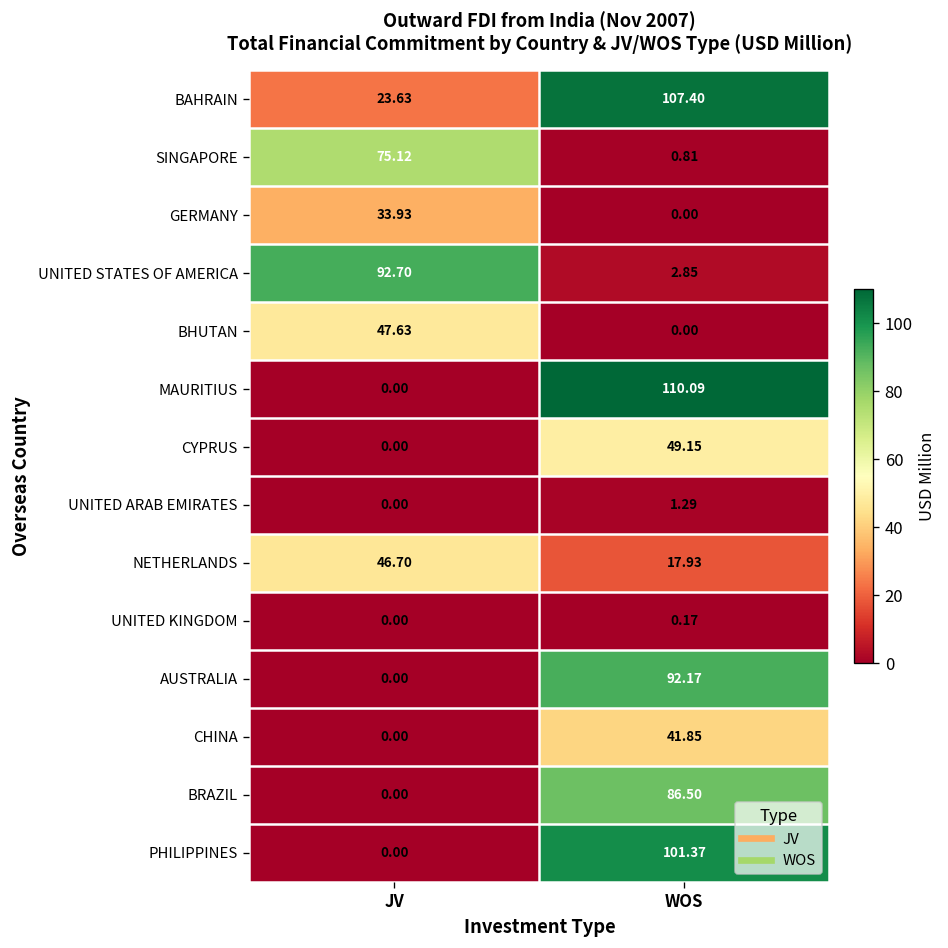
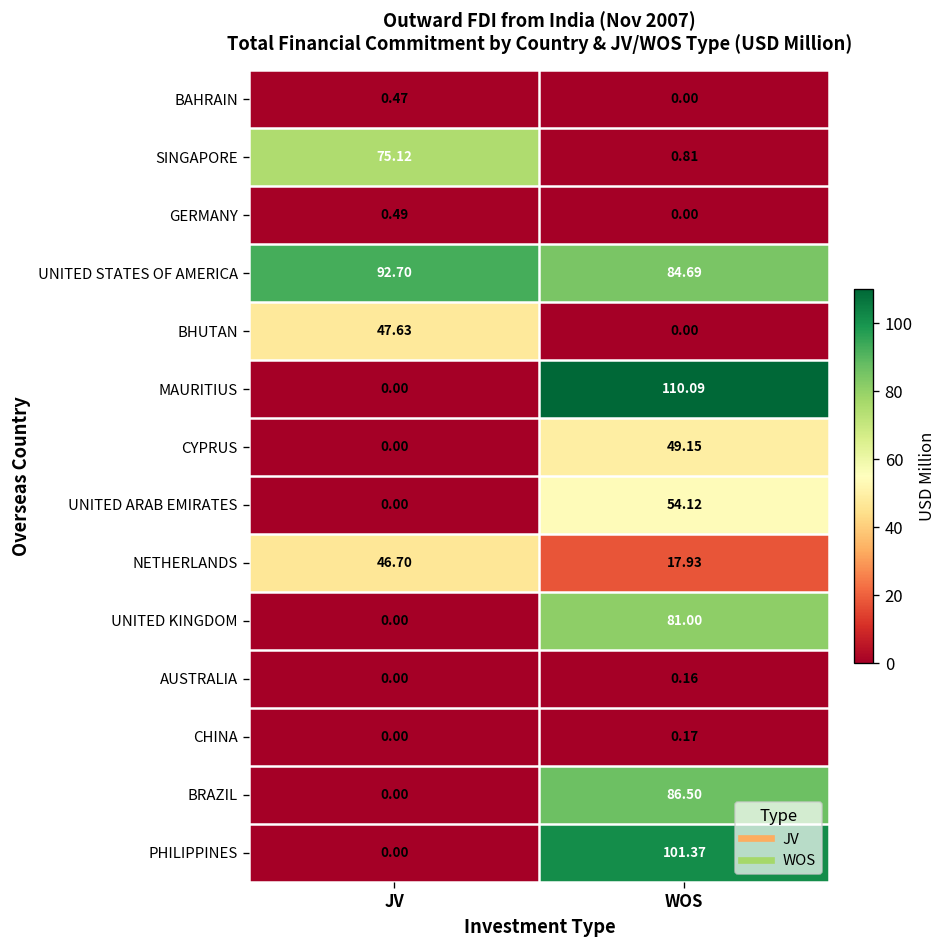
BAHRAIN, JV: 23.63 -> 0.47
BAHRAIN, WOS: 107.40 -> 0.00
GERMANY, JV: 33.93 -> 0.49
UNITED STATES OF AMERICA, WOS: 2.85 -> 84.69
UNITED ARAB EMIRATES, WOS: 1.29 -> 54.12
UNITED KINGDOM, WOS: 0.17 -> 81.00
AUSTRALIA, WOS: 92.17 -> 0.16
CHINA, WOS: 41.85 -> 0.17
